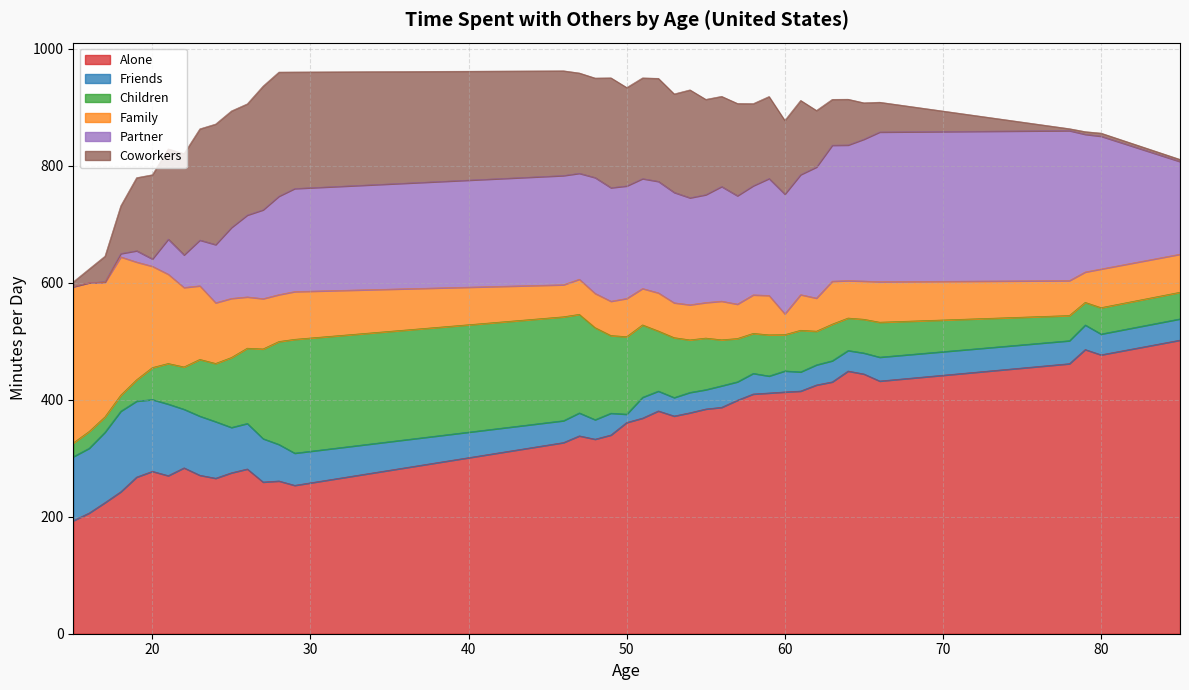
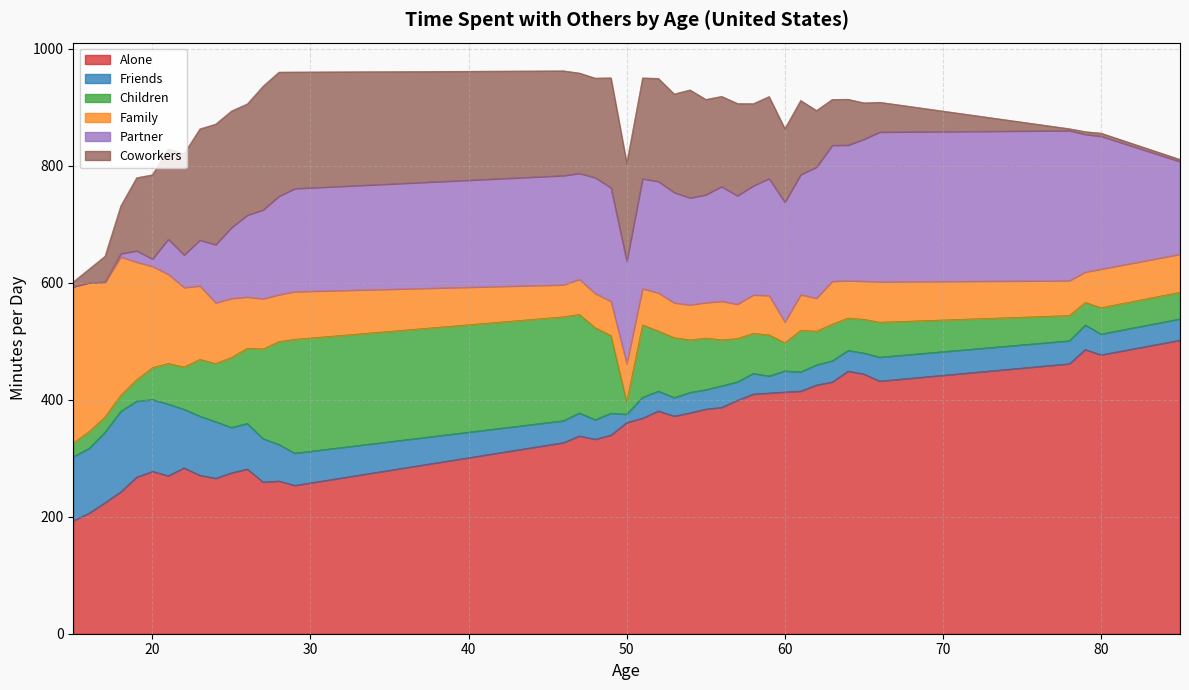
Children, 50: 130 -> 20
Partner, 50: 190 -> 170
Children, 60: 60 -> 50
